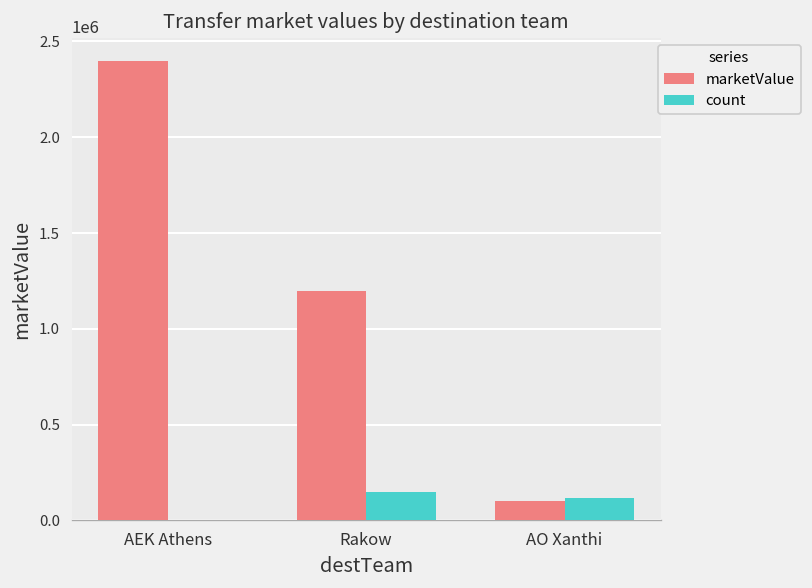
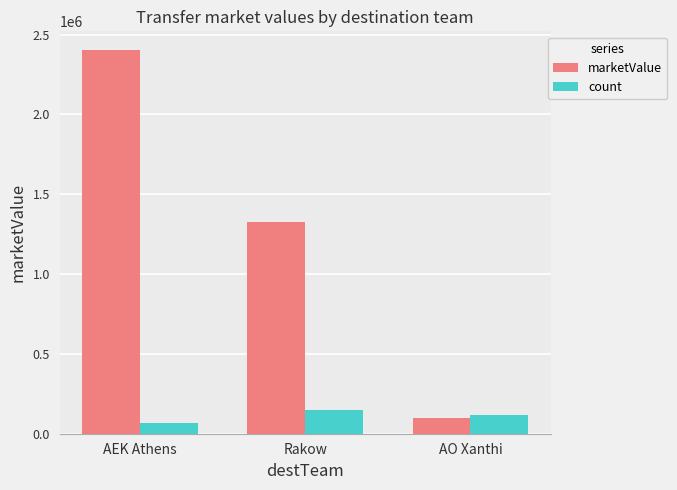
count, AEK Athens: 0 -> 70000
marketValue, Rakow: 1200000 -> 1330000
